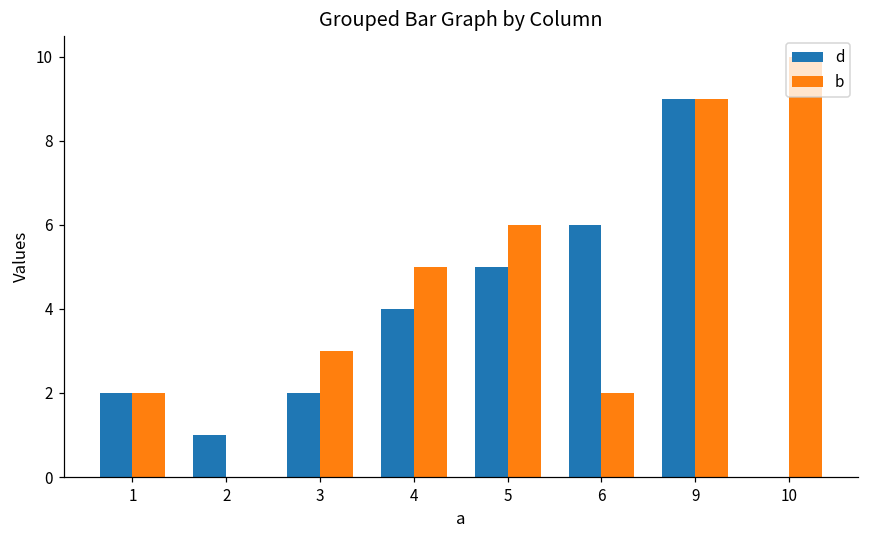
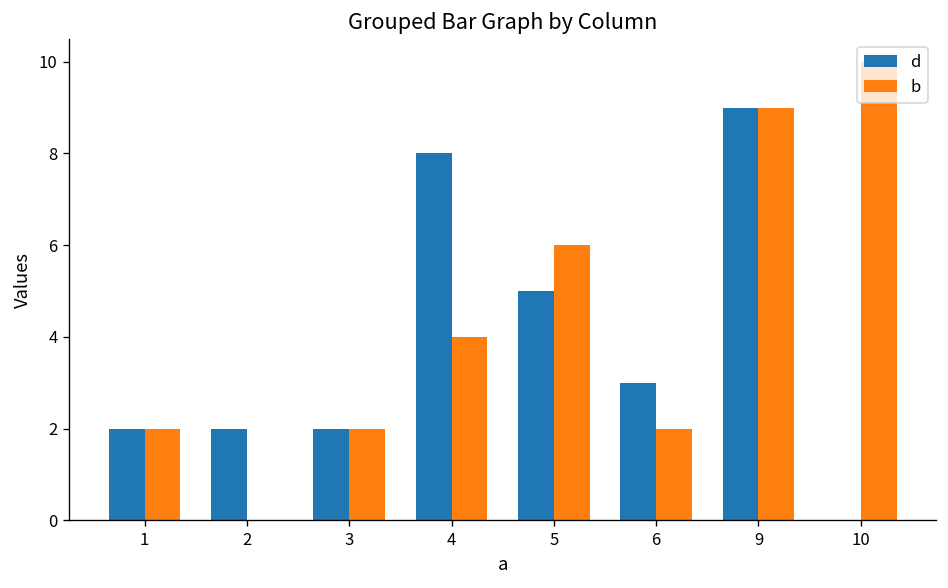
d, 2: 1 -> 2
b, 3: 3 -> 2
d, 4: 4 -> 8
b, 4: 5 -> 4
d, 6: 6 -> 3
